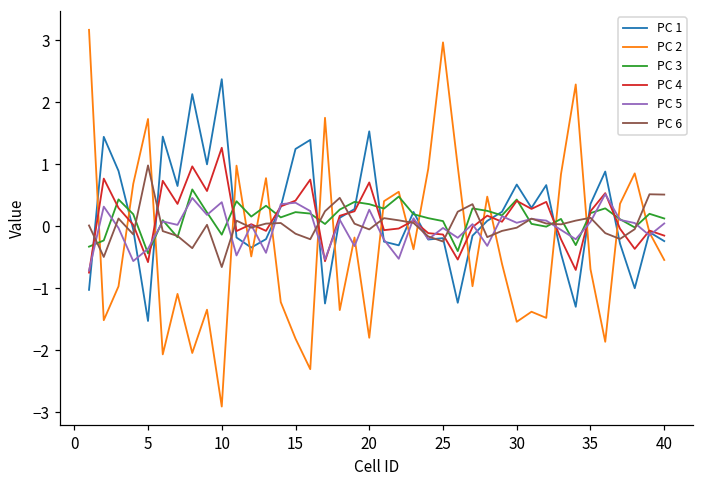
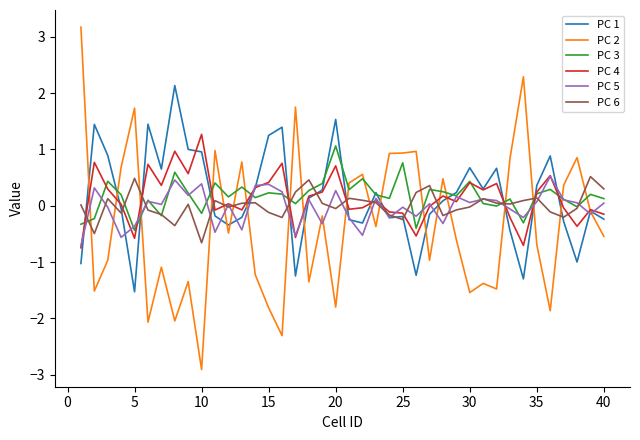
PC 6, 5: 1.0 -> 0.5
PC 1, 10: 2.4 -> 1.0
PC 3, 20: 0.4 -> 1.1
PC 2, 25: 3.0 -> 0.9
PC 3, 25: 0.1 -> 0.8
PC 6, 40: 0.5 -> 0.3
